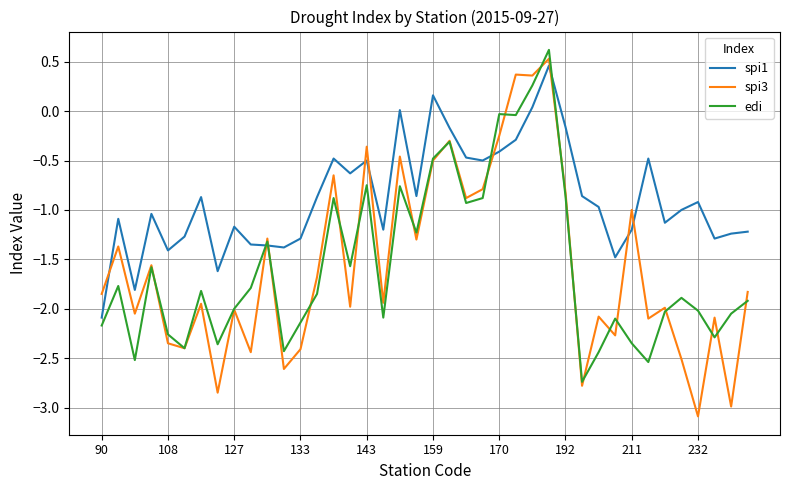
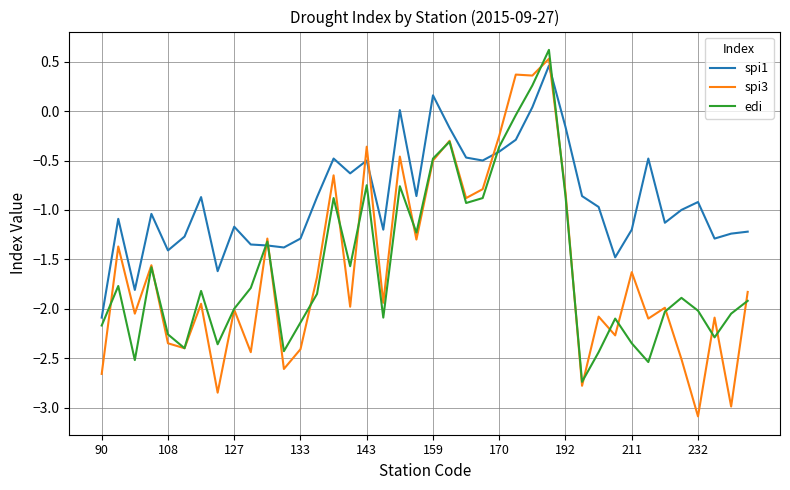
spi3, 90: -1.9 -> -2.7
edi, 170: 0.0 -> -0.4
spi3, 211: -1.0 -> -1.6
